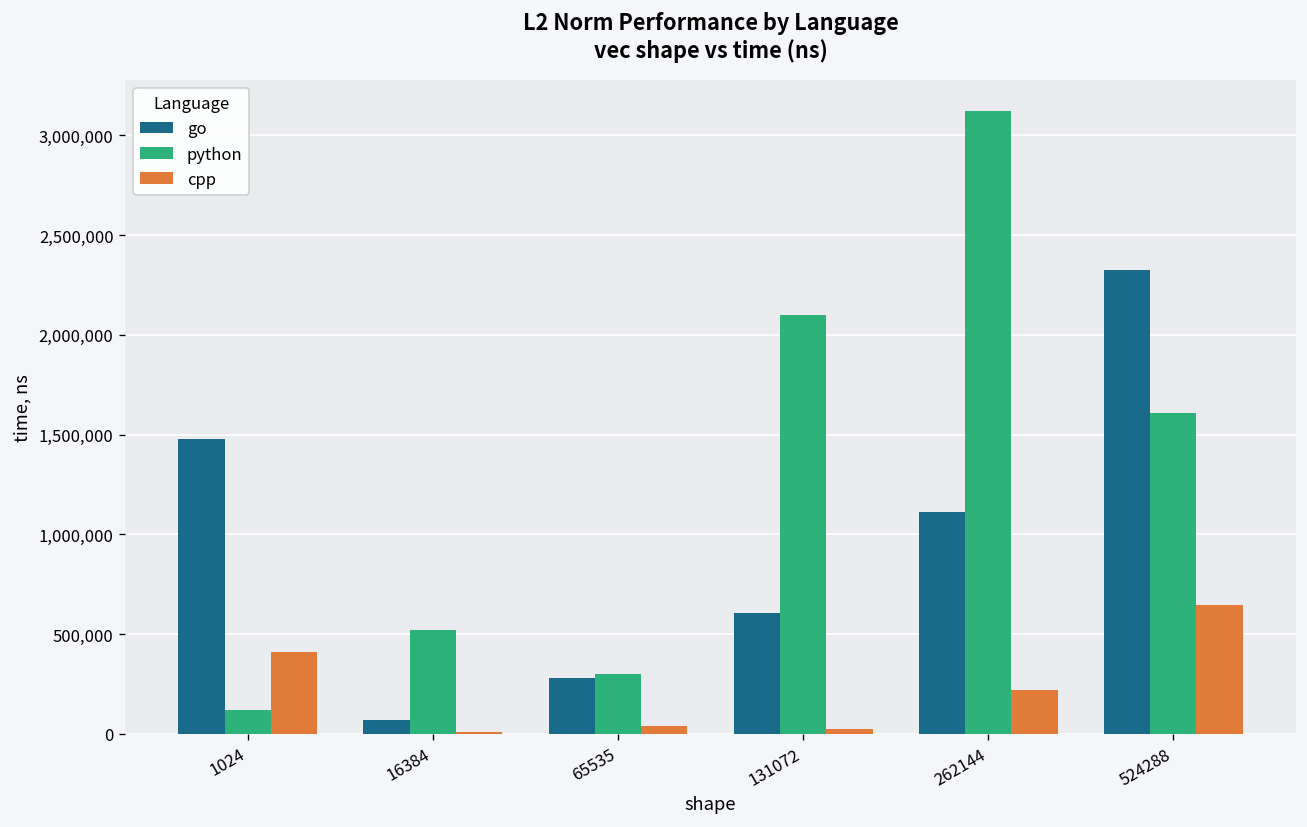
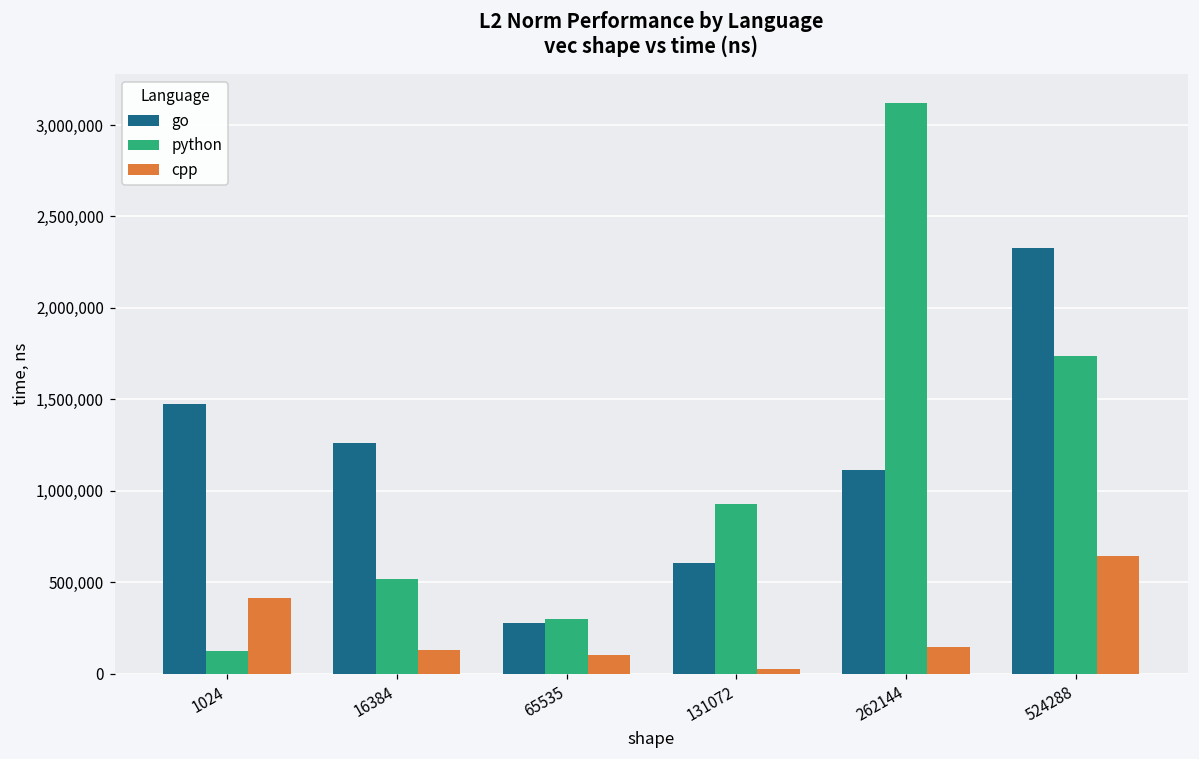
go, 16384: 70,000 -> 1,260,000
cpp, 16384: 10,000 -> 130,000
cpp, 65535: 40,000 -> 100,000
python, 131072: 2,100,000 -> 930,000
cpp, 262144: 220,000 -> 150,000
python, 524288: 1,610,000 -> 1,730,000
